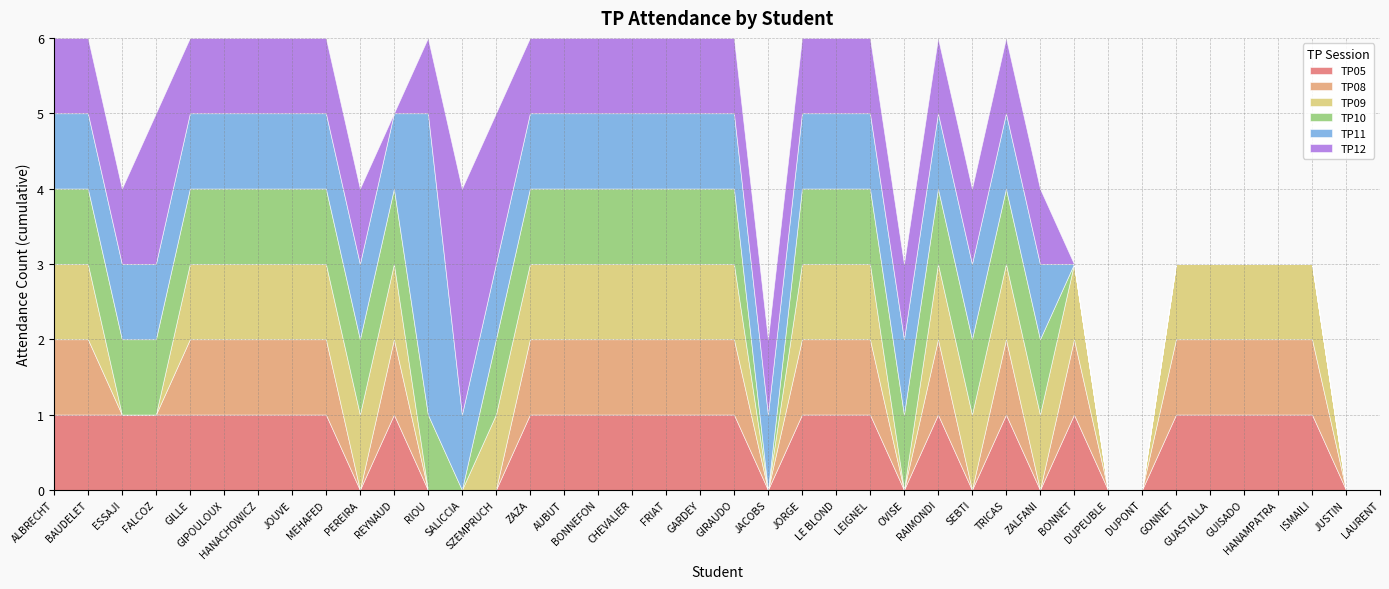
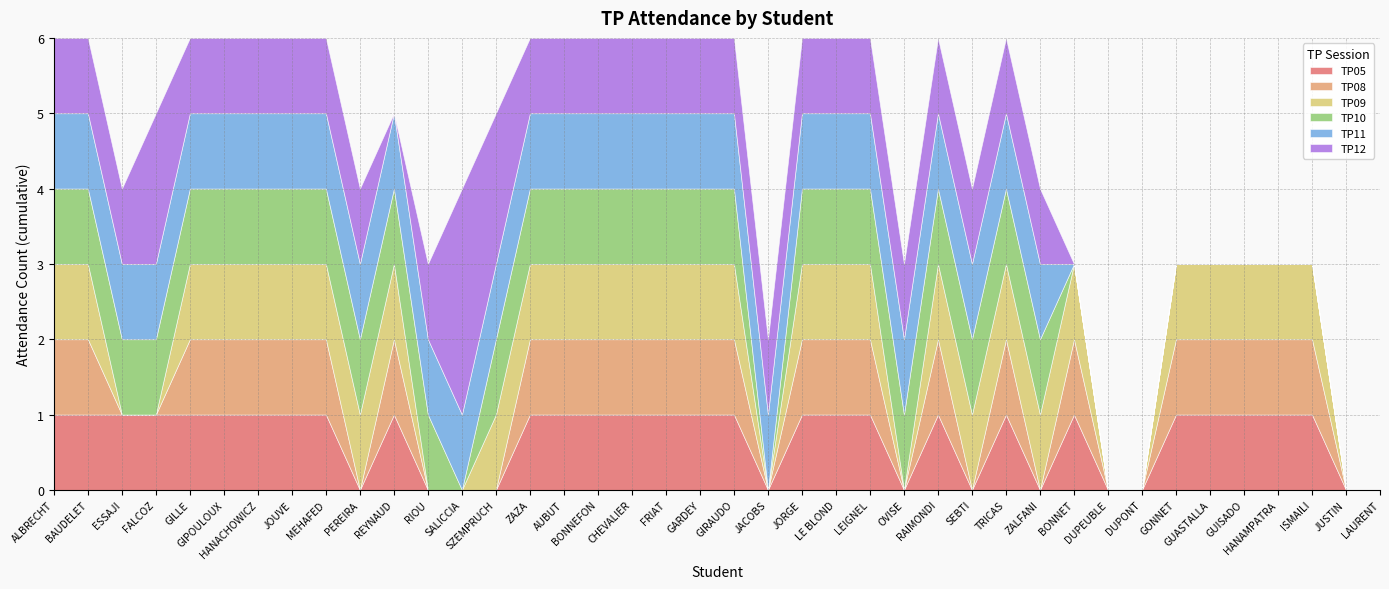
TP11, RIOU: 4 -> 1
